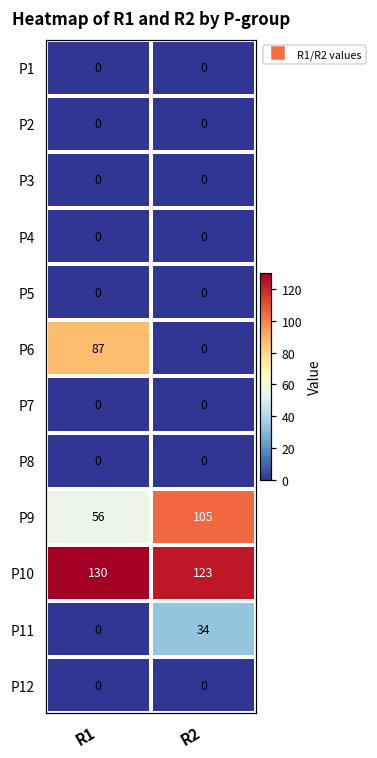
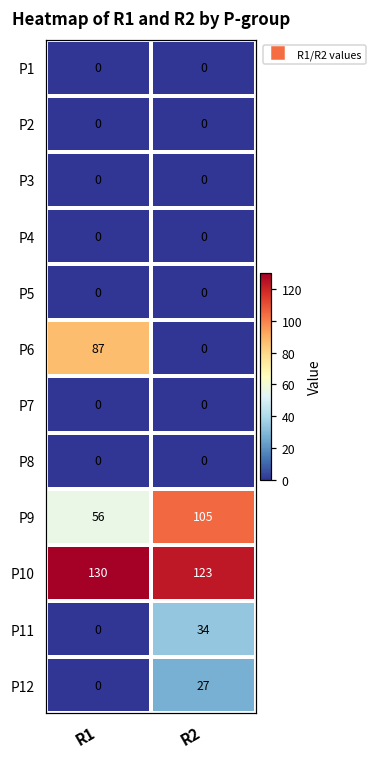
P12, R2: 0 -> 27
